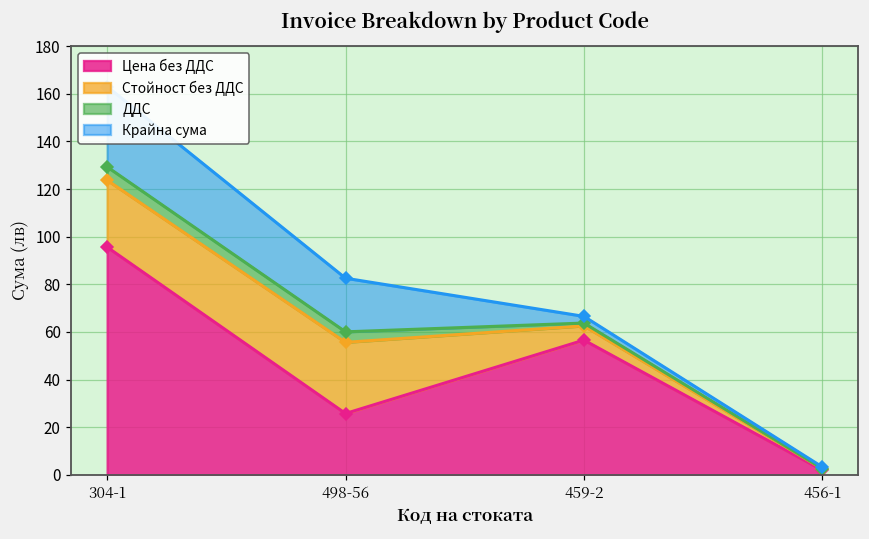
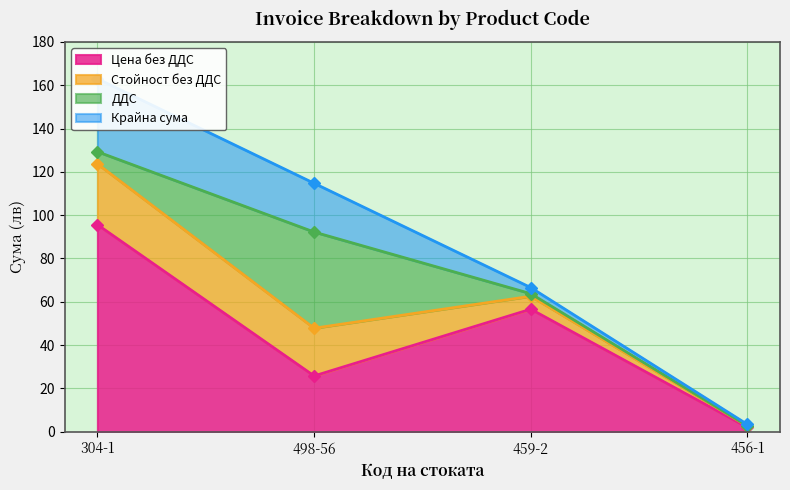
Стойност без ДДС, 498-56: 30 -> 22
ДДС, 498-56: 4 -> 44
